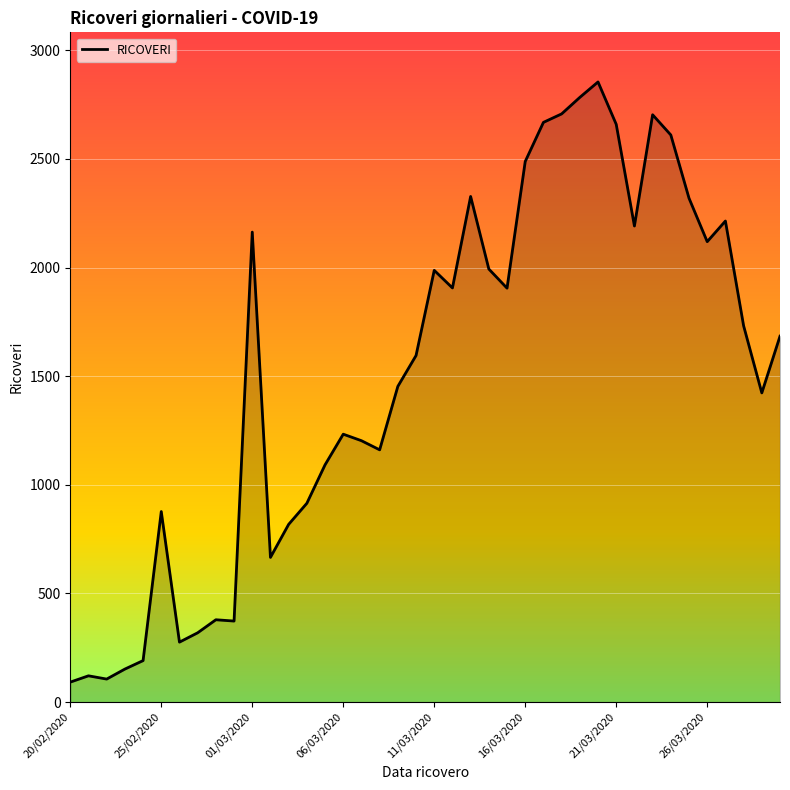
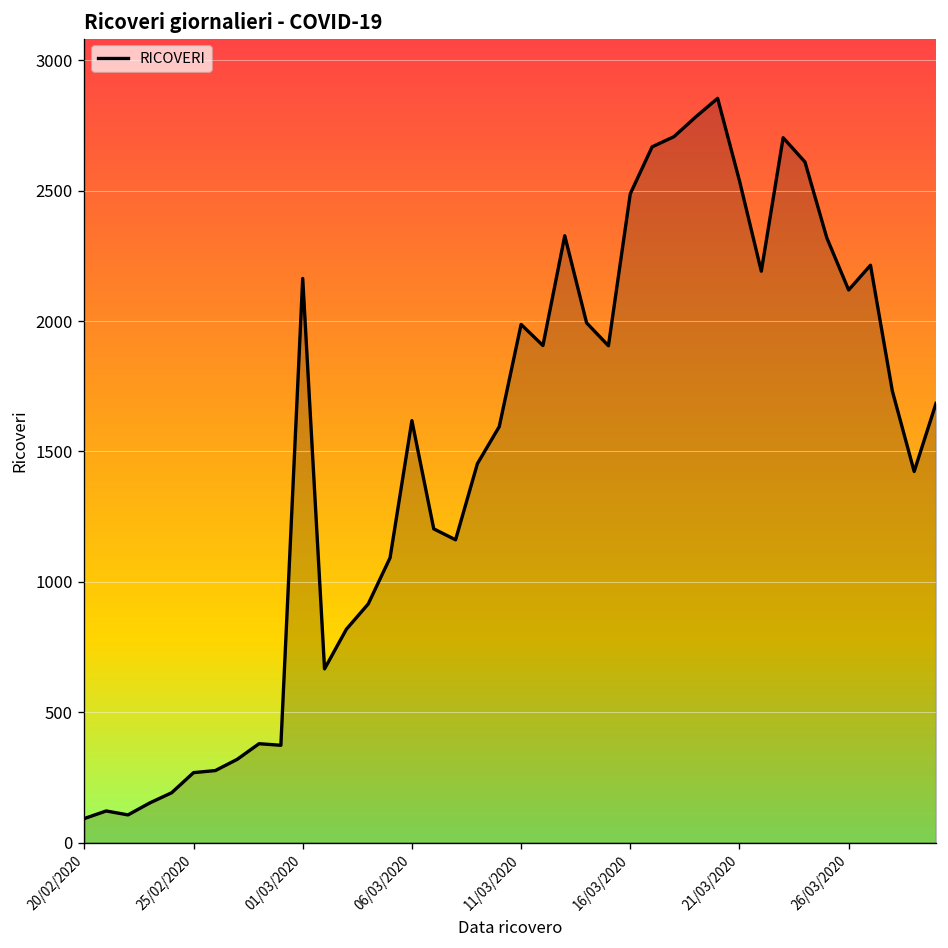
25/02/2020: 880 -> 270
06/03/2020: 1230 -> 1620
21/03/2020: 2660 -> 2540
